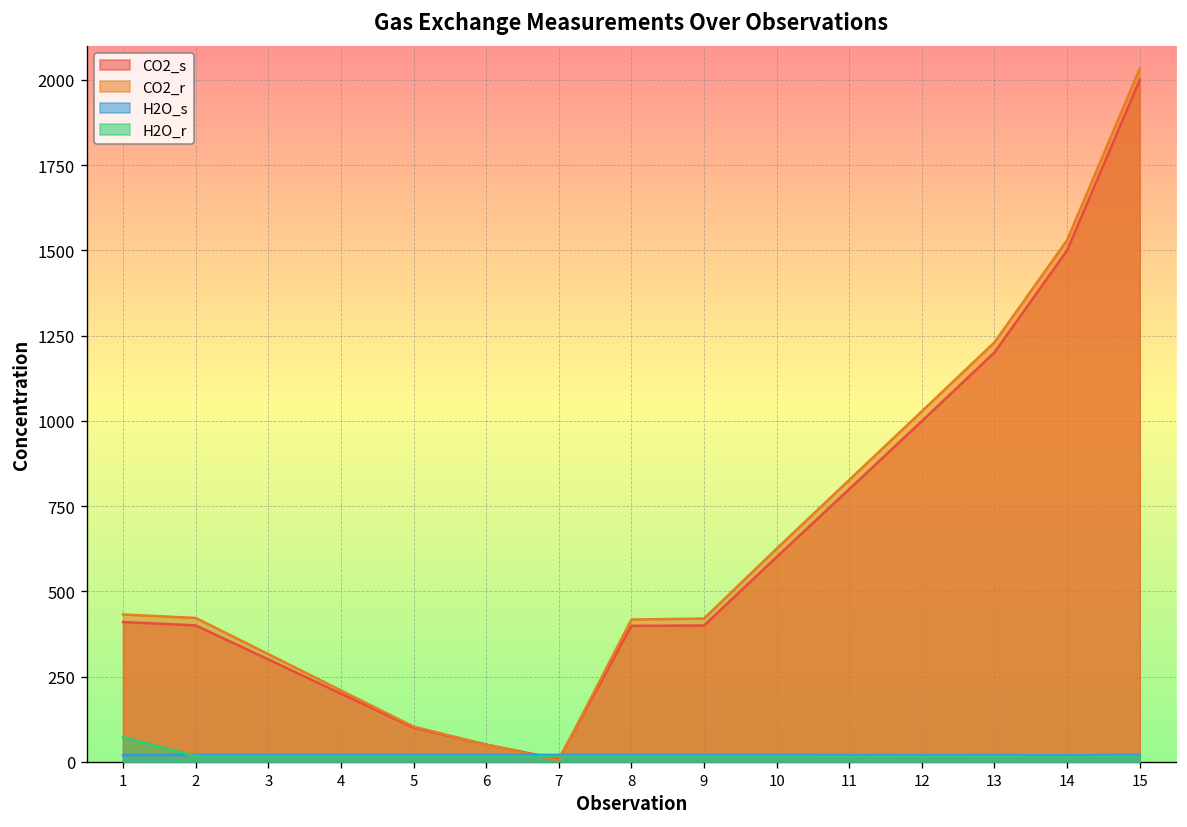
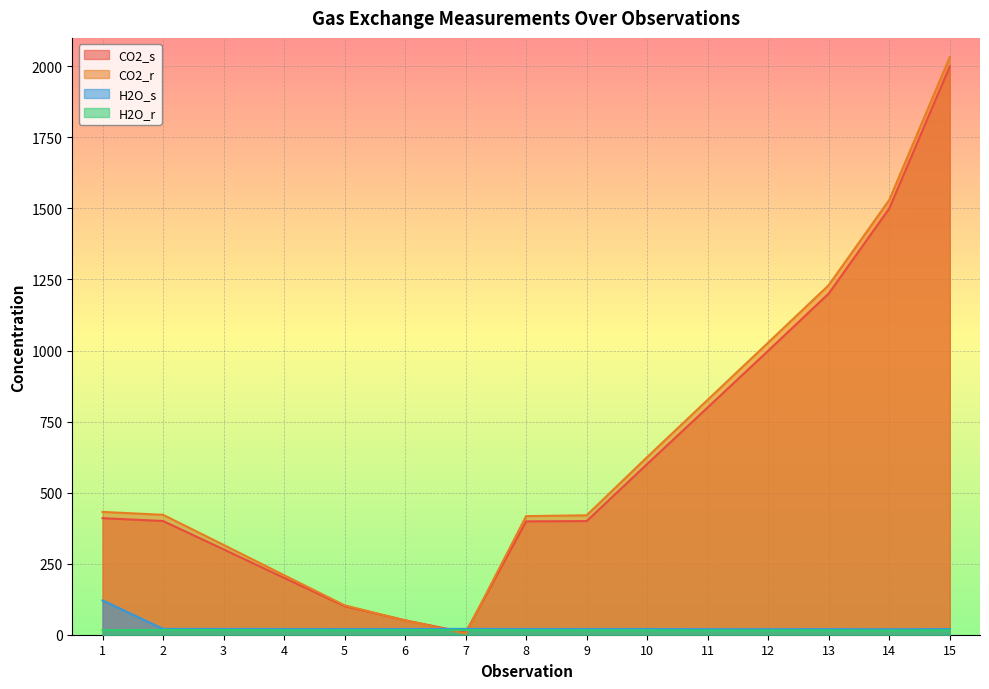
H2O_s, 1: 20 -> 120
H2O_r, 1: 70 -> 20
